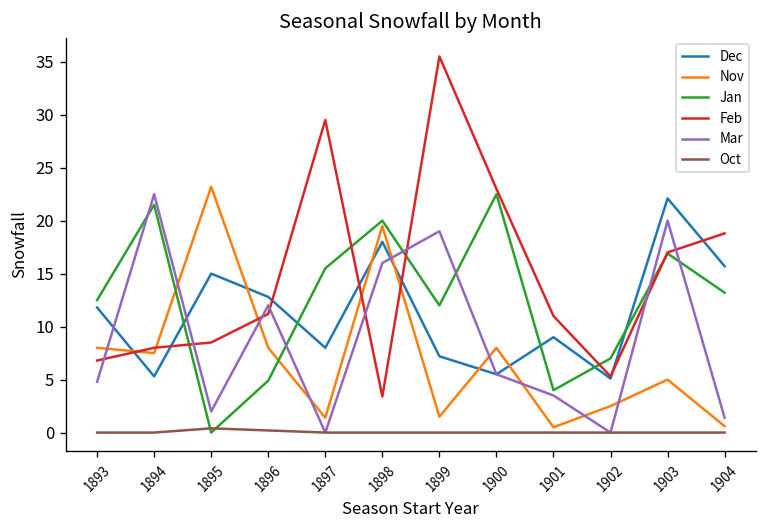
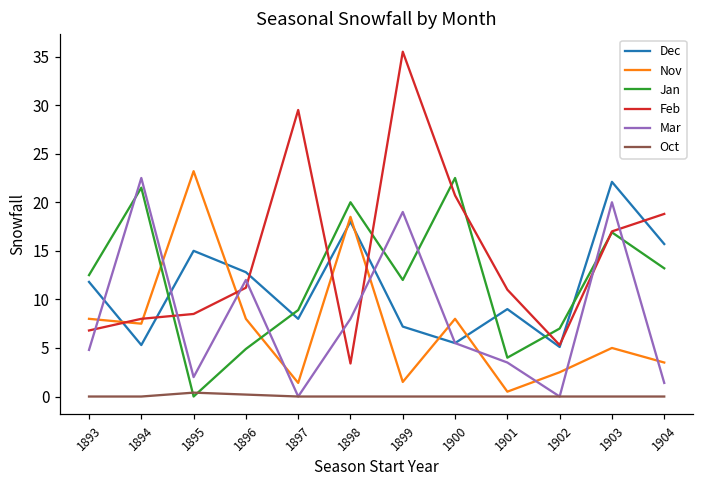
Jan, 1897: 16 -> 9
Nov, 1898: 20 -> 19
Mar, 1898: 16 -> 8
Feb, 1900: 23 -> 21
Nov, 1904: 1 -> 4
